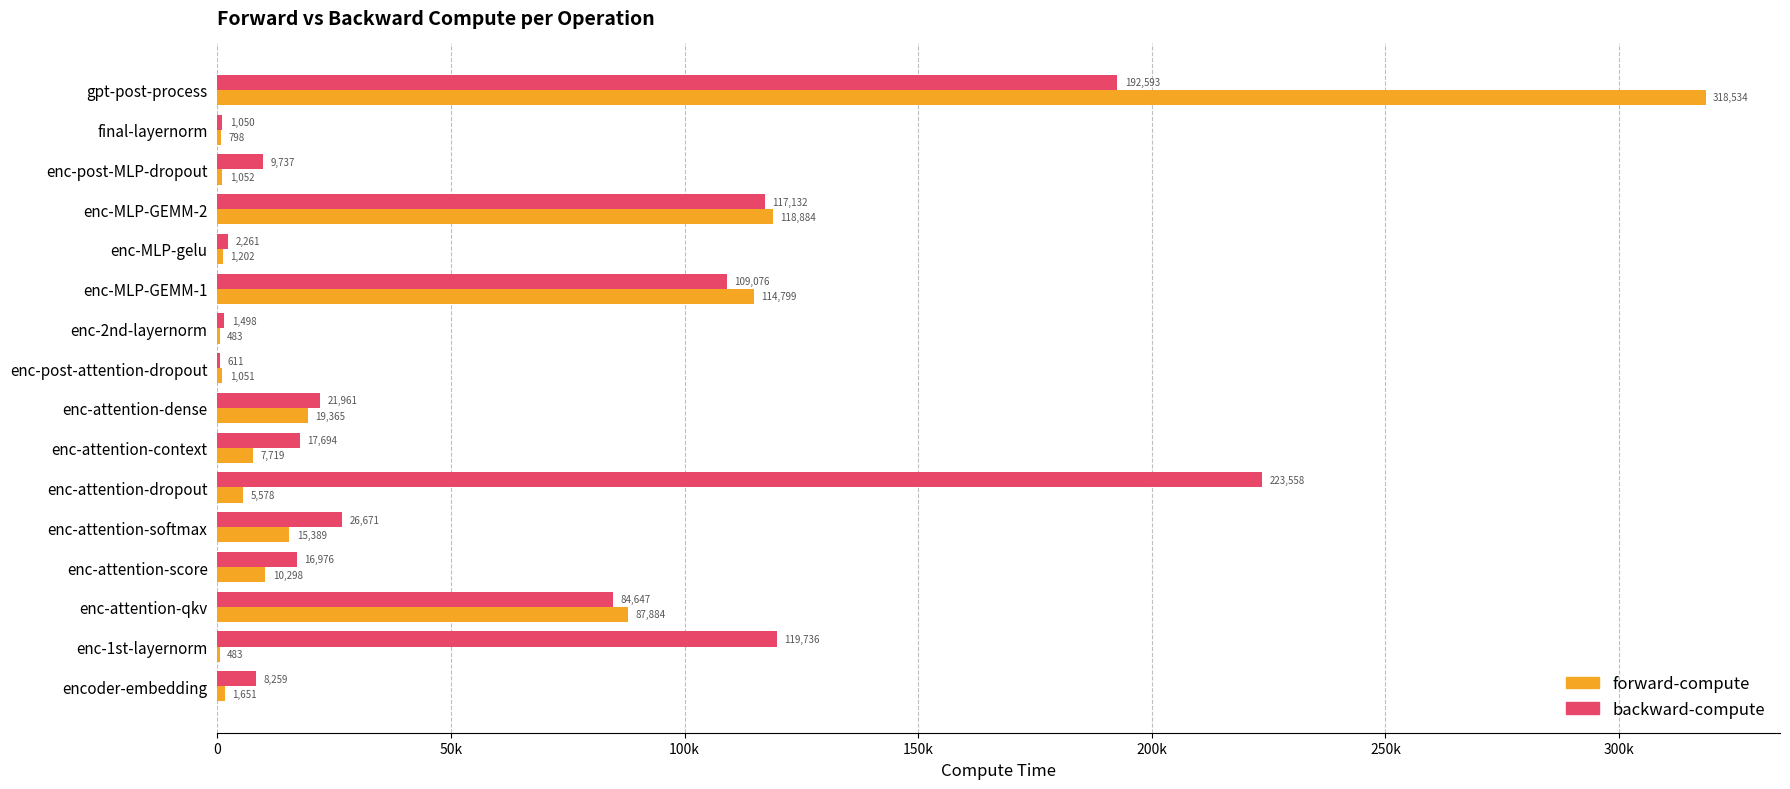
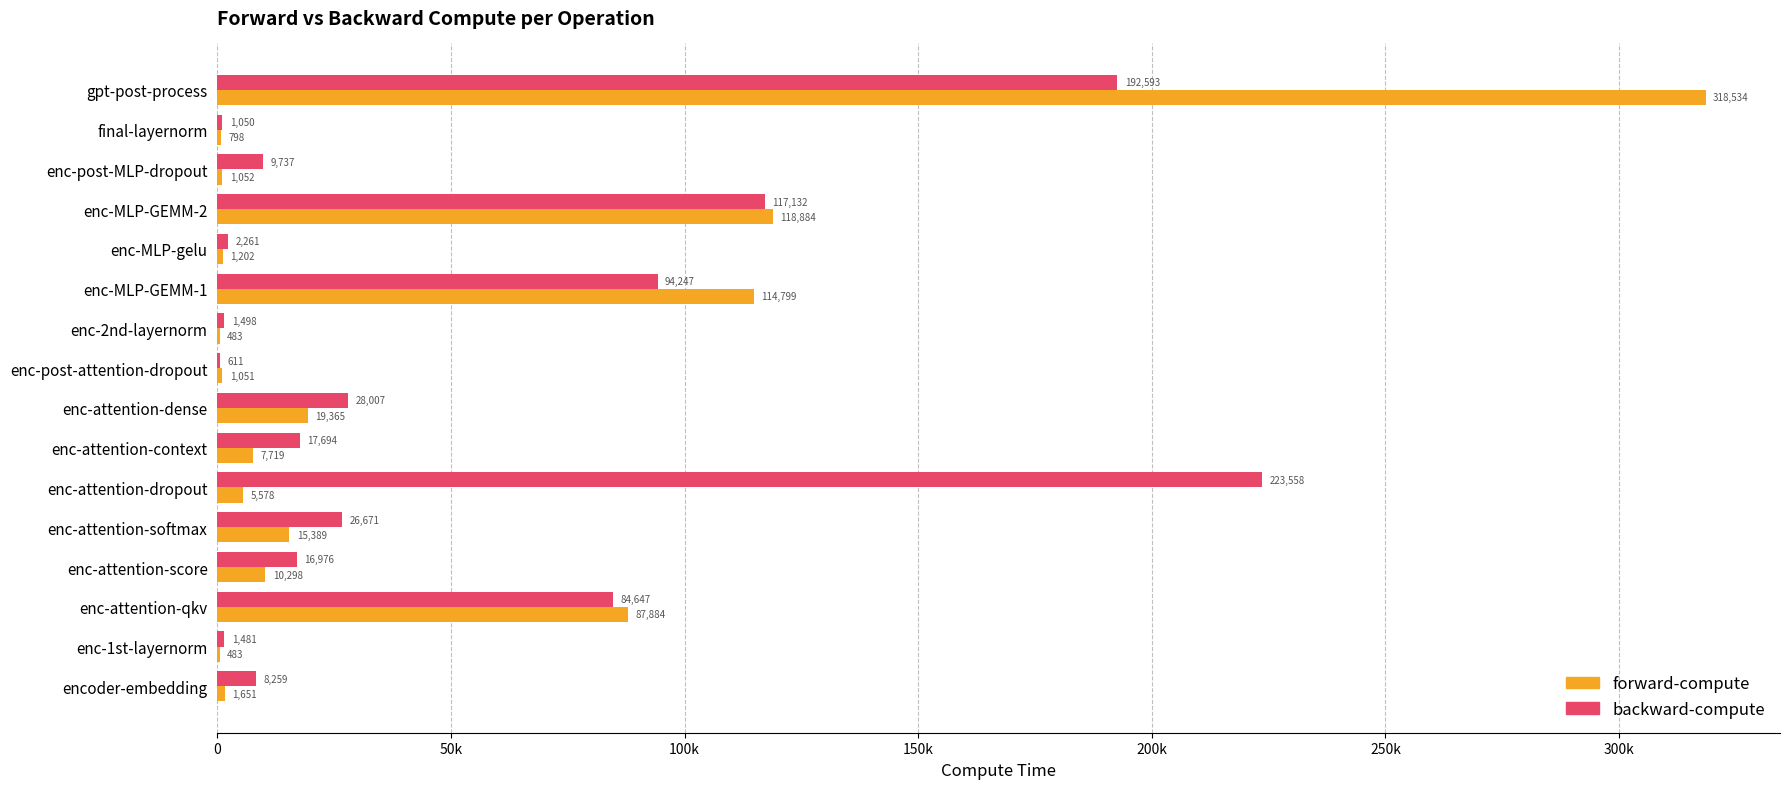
backward-compute, enc-MLP-GEMM-1: 109,076 -> 94,247
backward-compute, enc-attention-dense: 21,961 -> 28,007
backward-compute, enc-1st-layernorm: 119,736 -> 1,481
